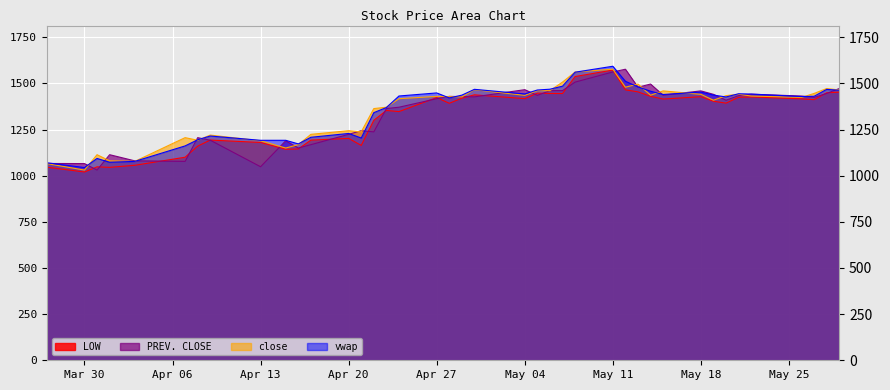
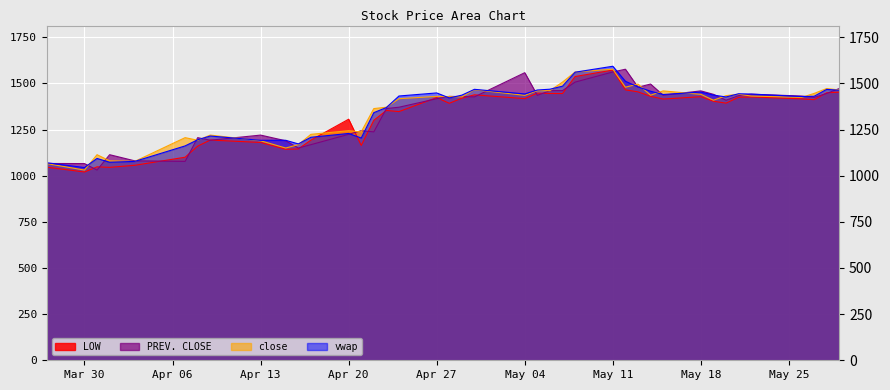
PREV. CLOSE, Apr 13: 1050 -> 1220
LOW, Apr 20: 1200 -> 1310
PREV. CLOSE, May 04: 1470 -> 1560
